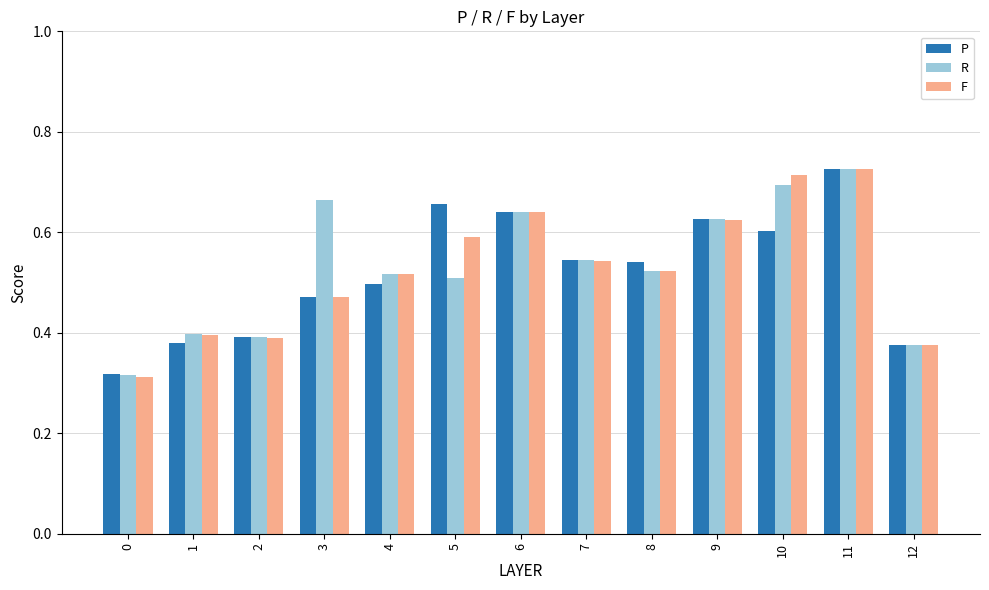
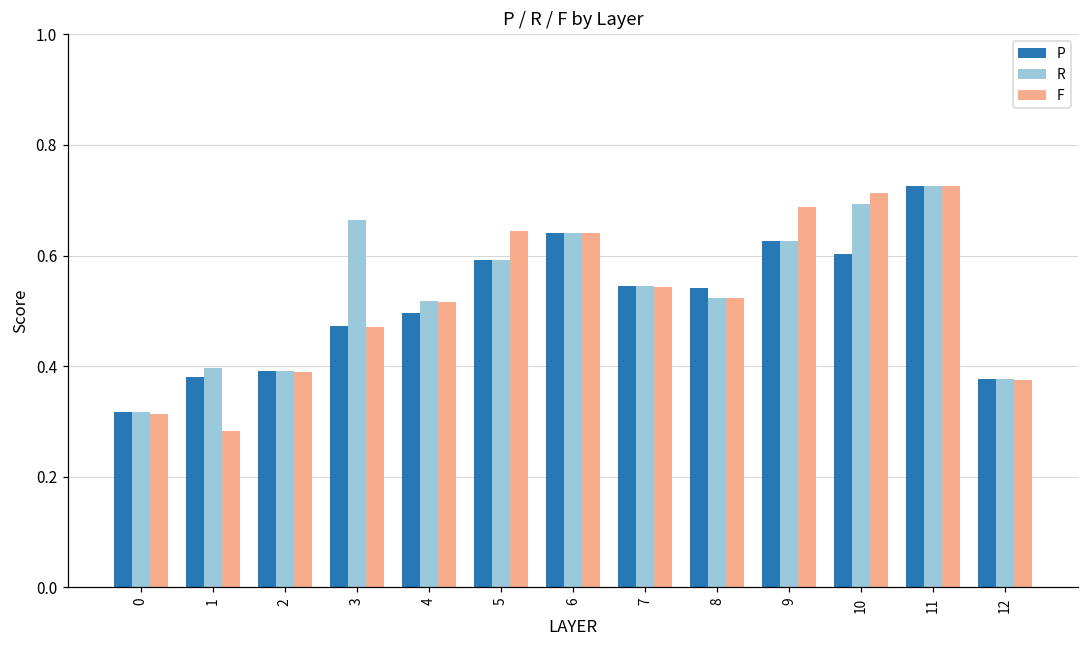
F, 1: 0.39 -> 0.28
P, 5: 0.66 -> 0.59
R, 5: 0.51 -> 0.59
F, 5: 0.59 -> 0.64
F, 9: 0.63 -> 0.69
